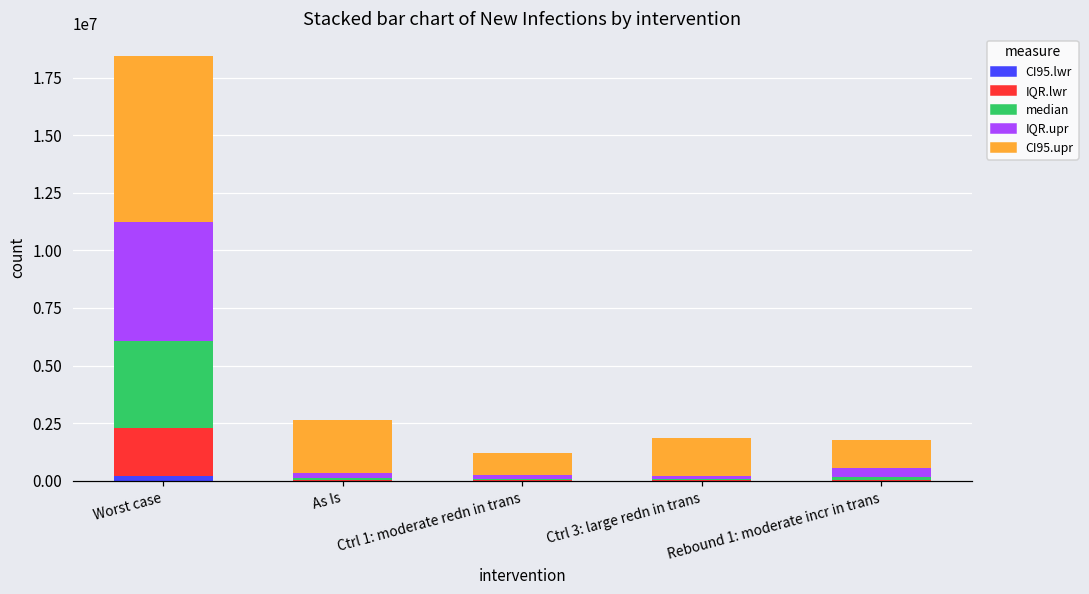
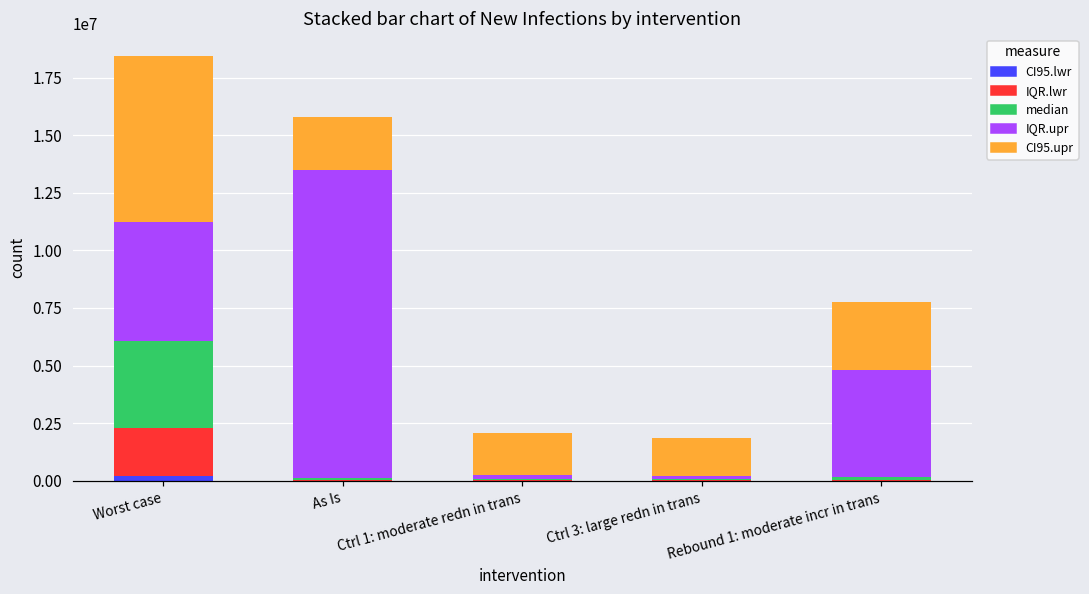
IQR.upr, As Is: 200000 -> 13400000
CI95.upr, Ctrl 1: moderate redn in trans: 900000 -> 1800000
IQR.upr, Rebound 1: moderate incr in trans: 400000 -> 4600000
CI95.upr, Rebound 1: moderate incr in trans: 1200000 -> 2900000
